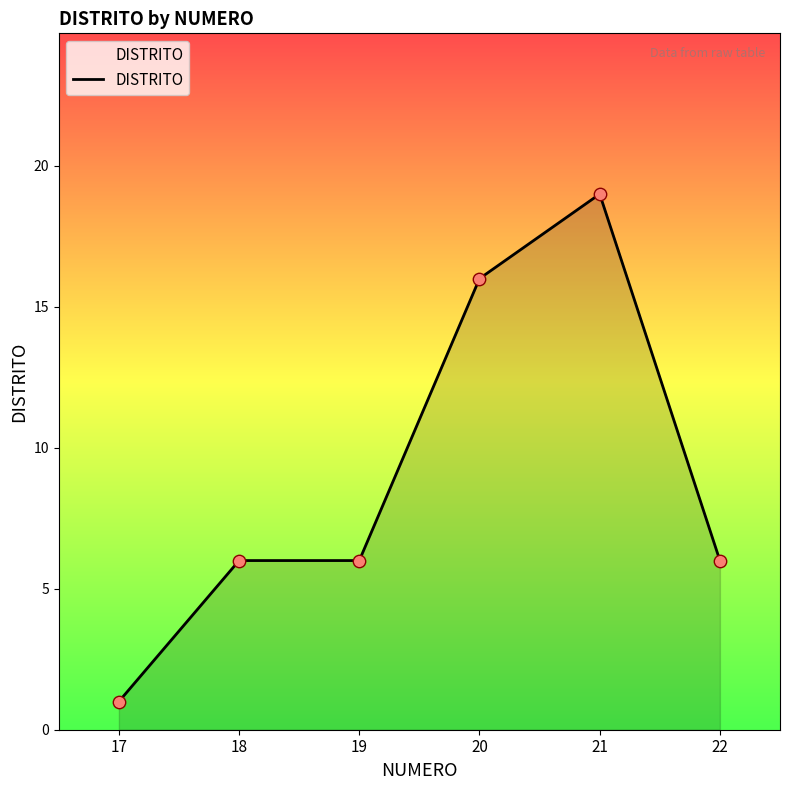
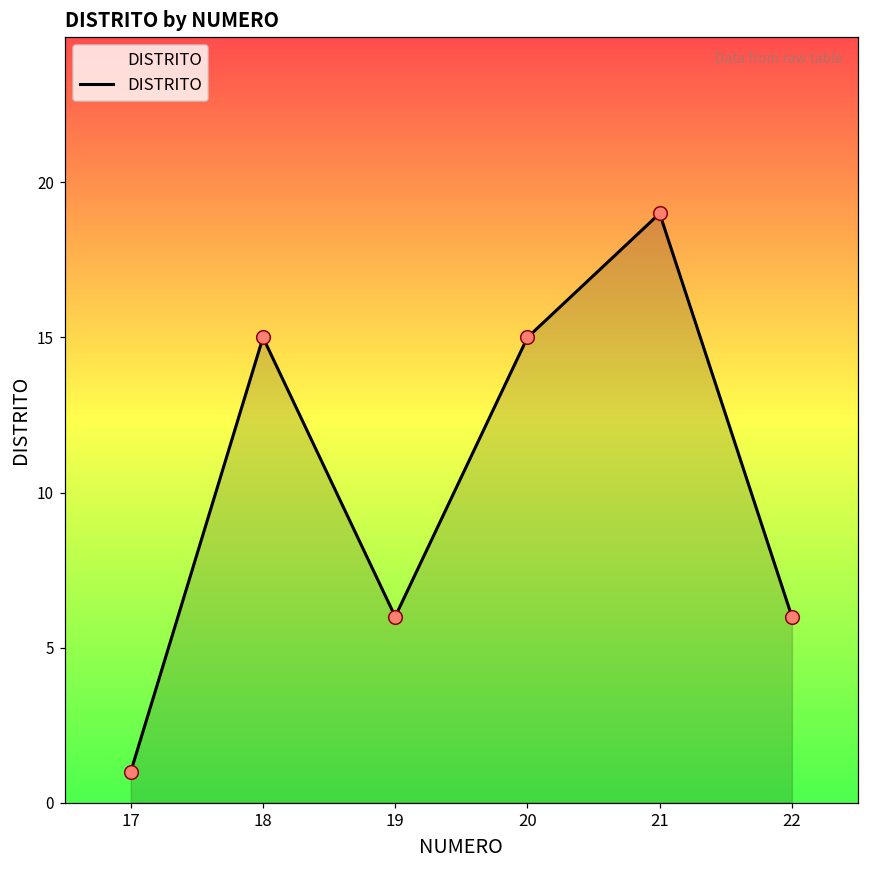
18: 6 -> 15
20: 16 -> 15
